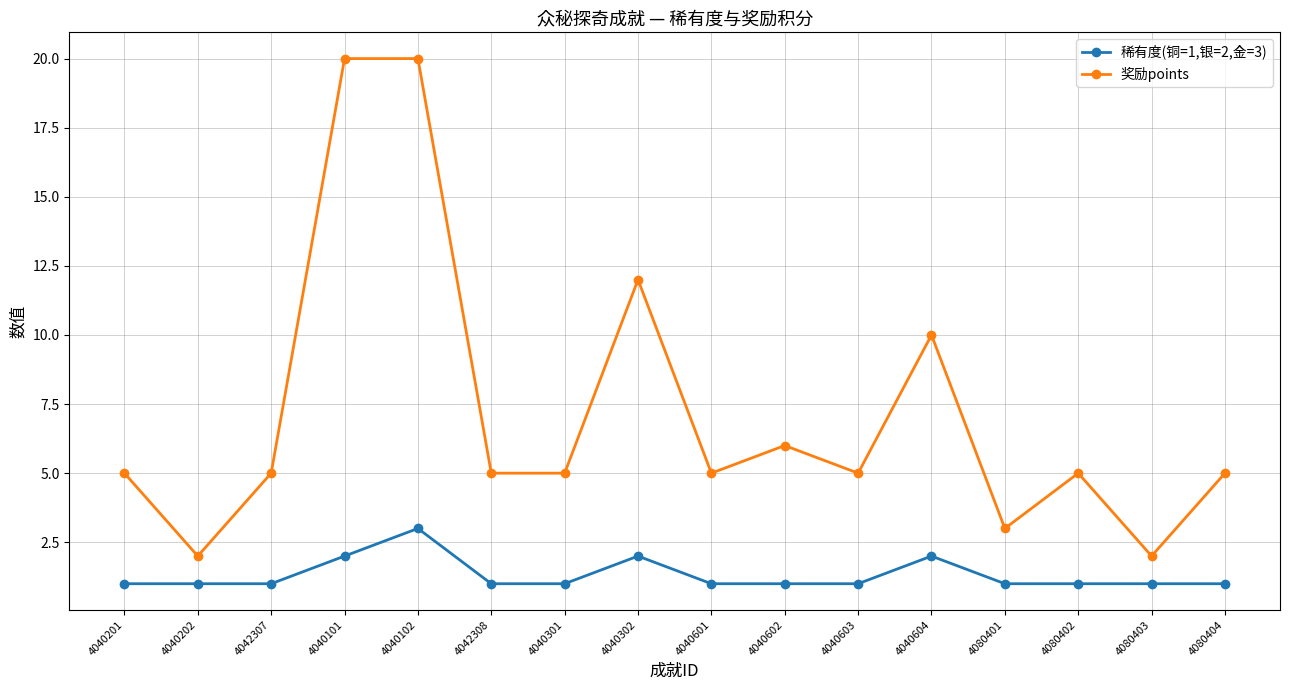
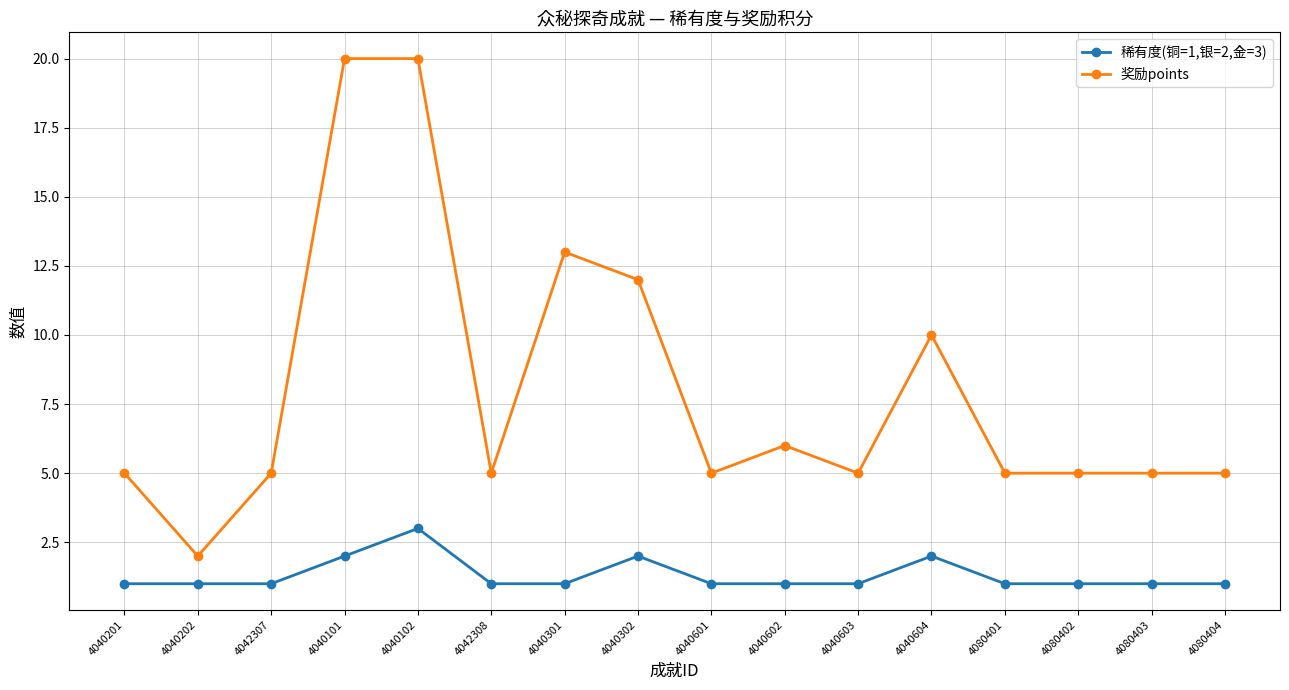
奖励points, 4040301: 5 -> 13
奖励points, 4080401: 3 -> 5
奖励points, 4080403: 2 -> 5
